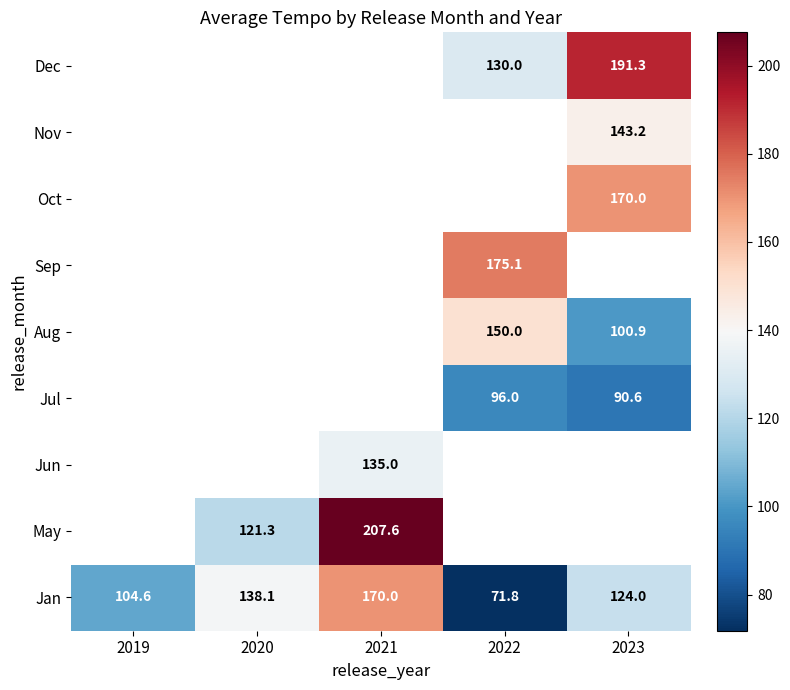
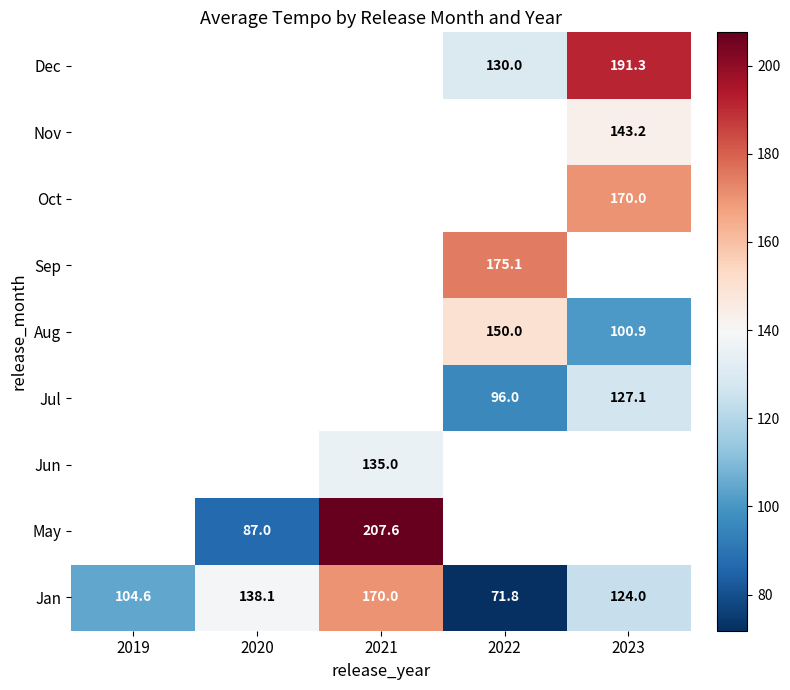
Jul, 2023: 90.6 -> 127.1
May, 2020: 121.3 -> 87.0
